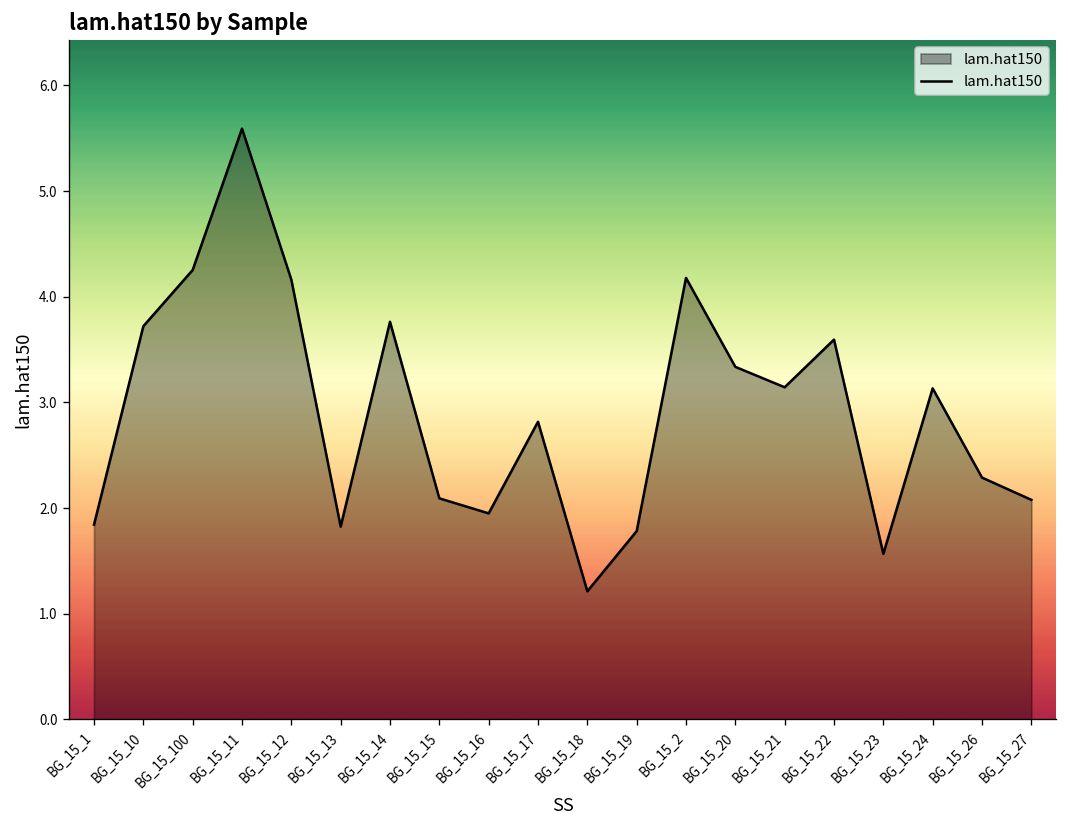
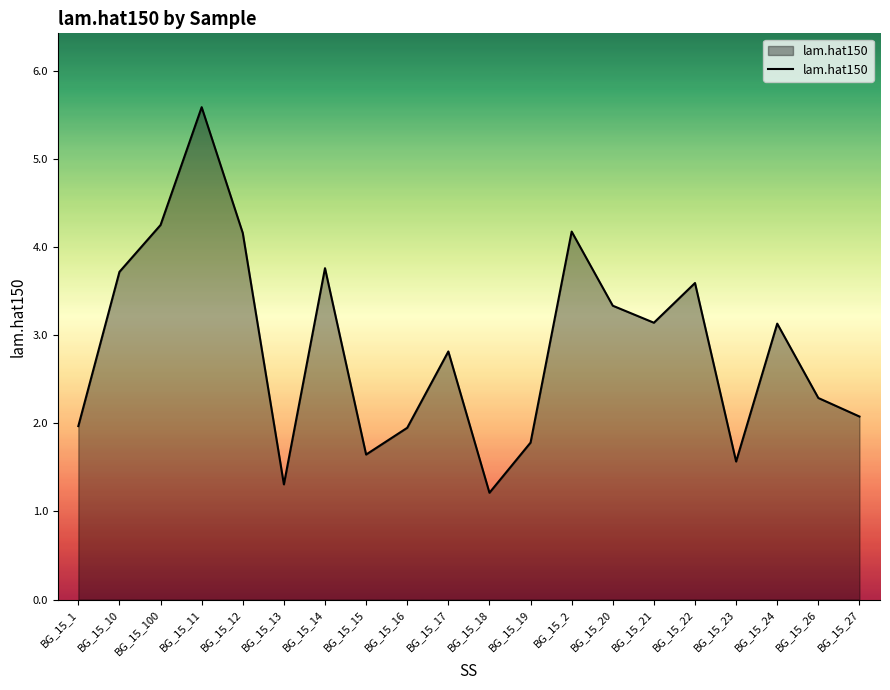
BG_15_1: 1.8 -> 2.0
BG_15_13: 1.8 -> 1.3
BG_15_15: 2.1 -> 1.6
